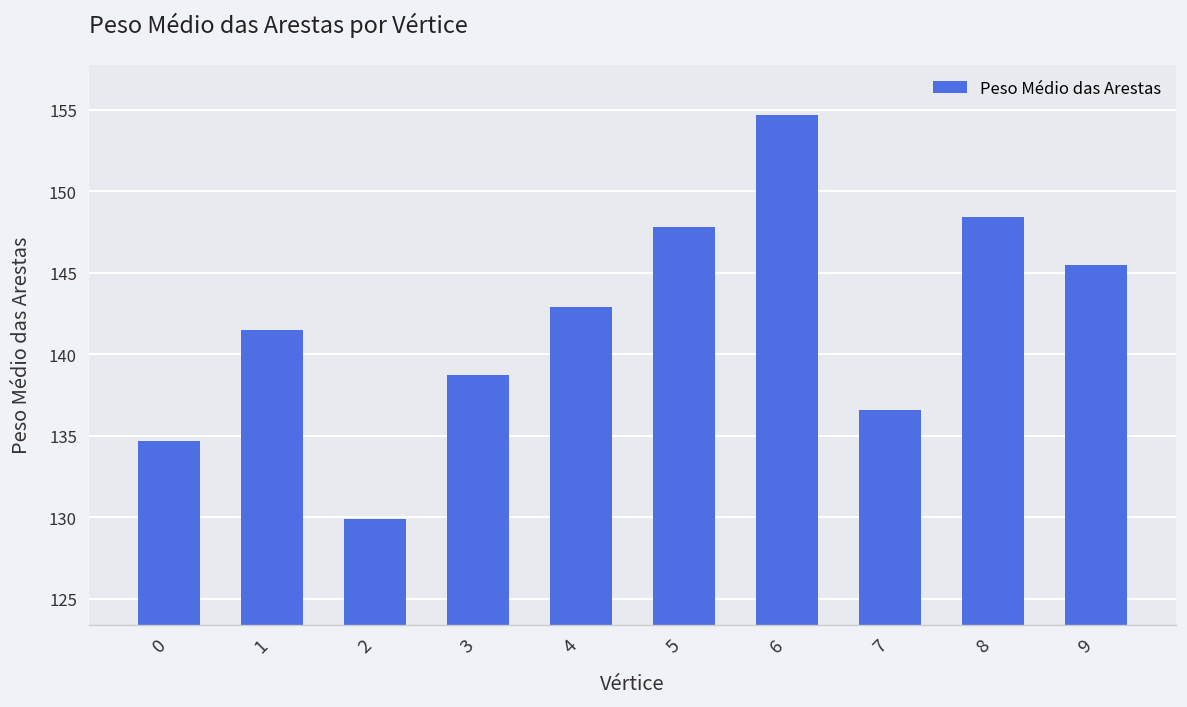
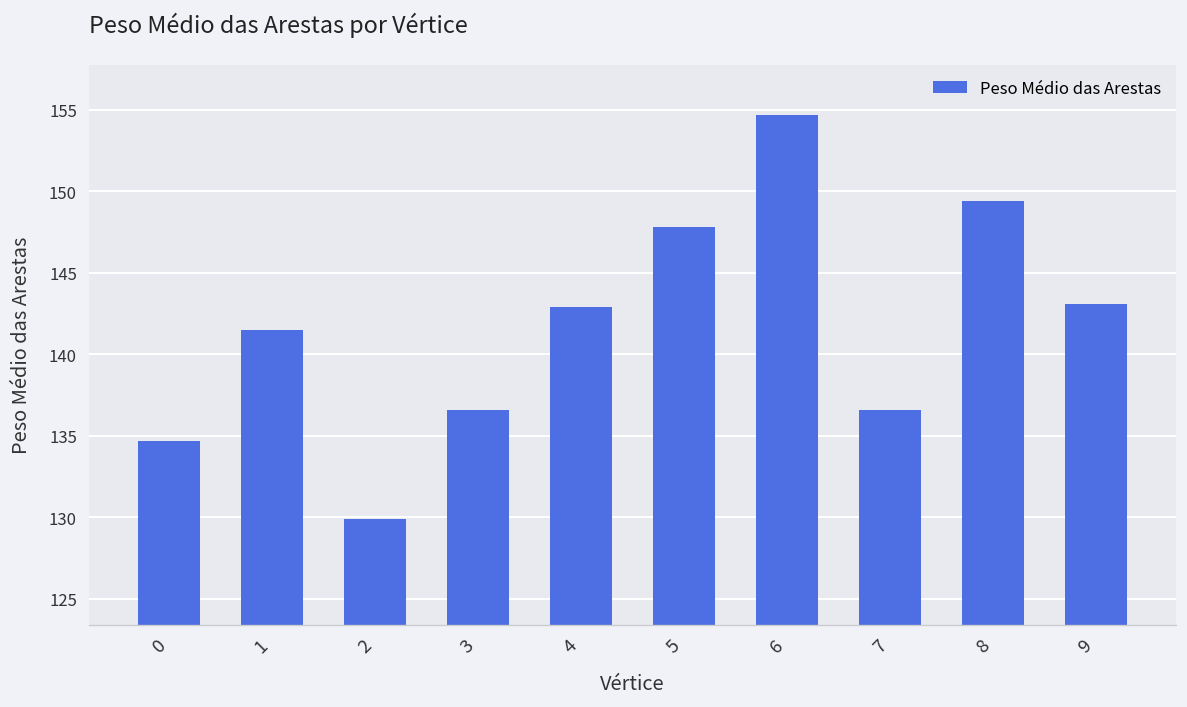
3: 138.7 -> 136.6
8: 148.4 -> 149.4
9: 145.5 -> 143.1
